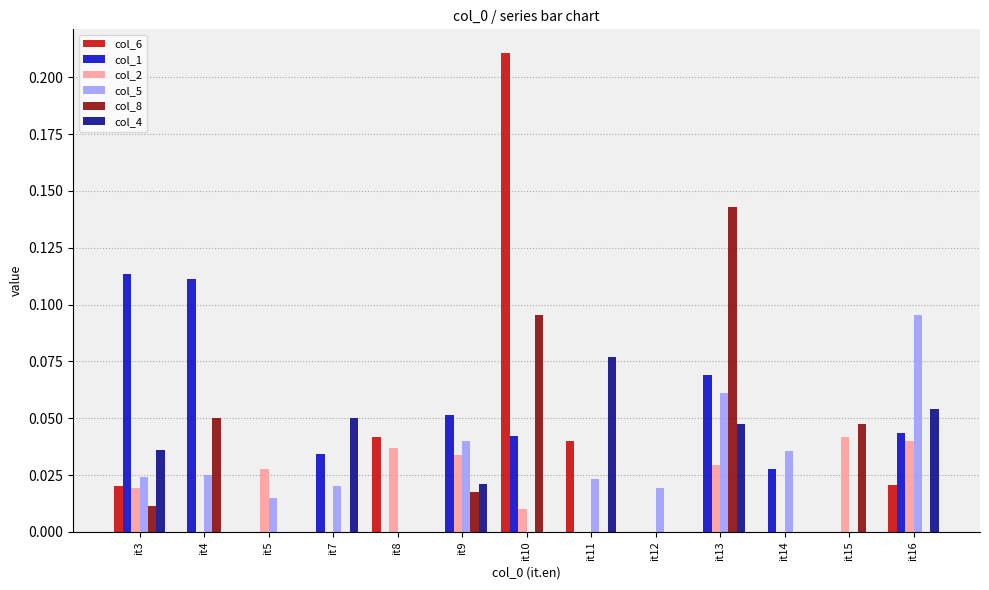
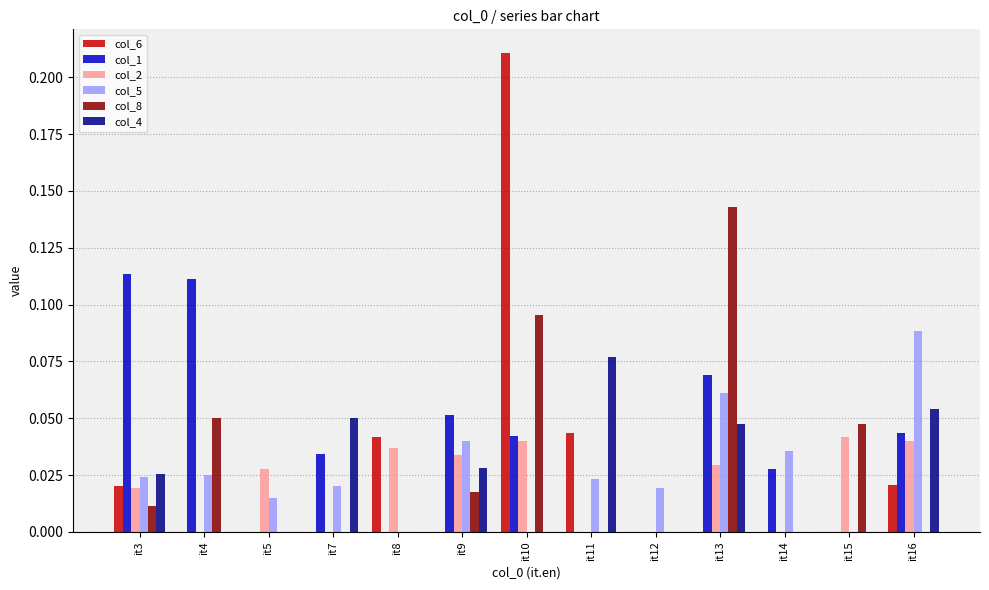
col_4, it3: 0.036 -> 0.026
col_4, it9: 0.021 -> 0.028
col_2, it10: 0.01 -> 0.04
col_6, it11: 0.040 -> 0.043
col_5, it16: 0.095 -> 0.088
